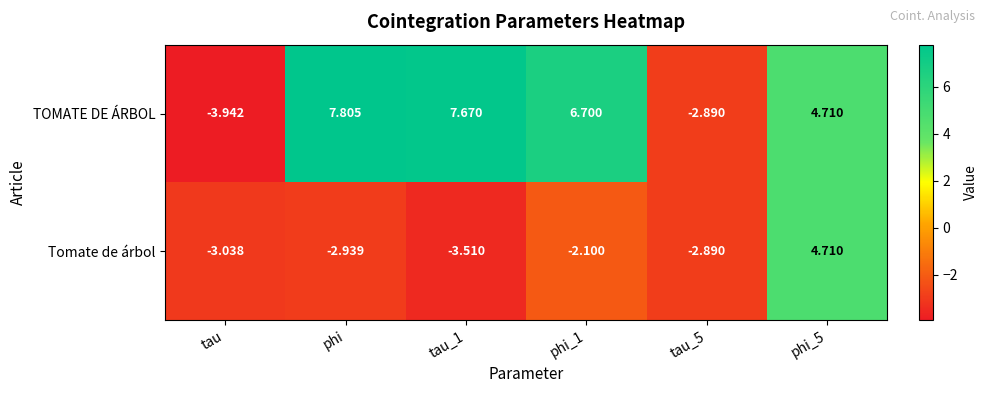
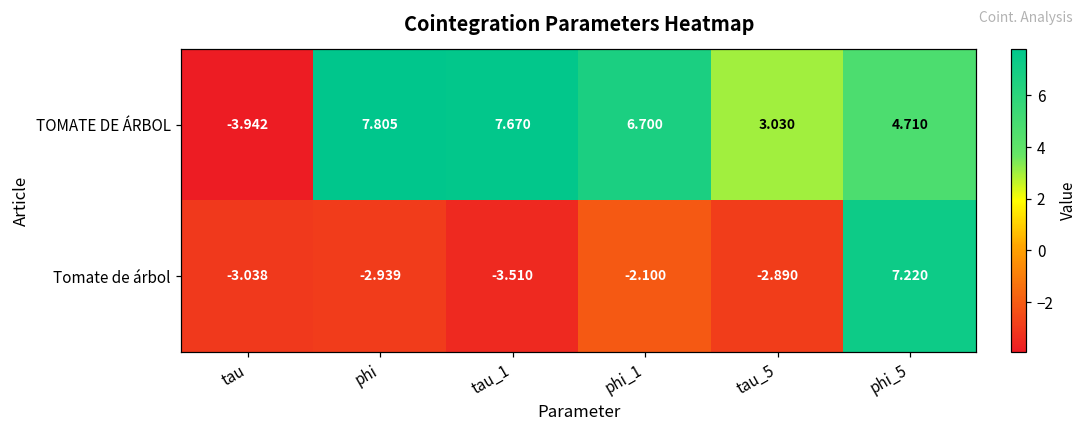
TOMATE DE ÁRBOL, tau_5: -2.890 -> 3.030
Tomate de árbol, phi_5: 4.710 -> 7.220
